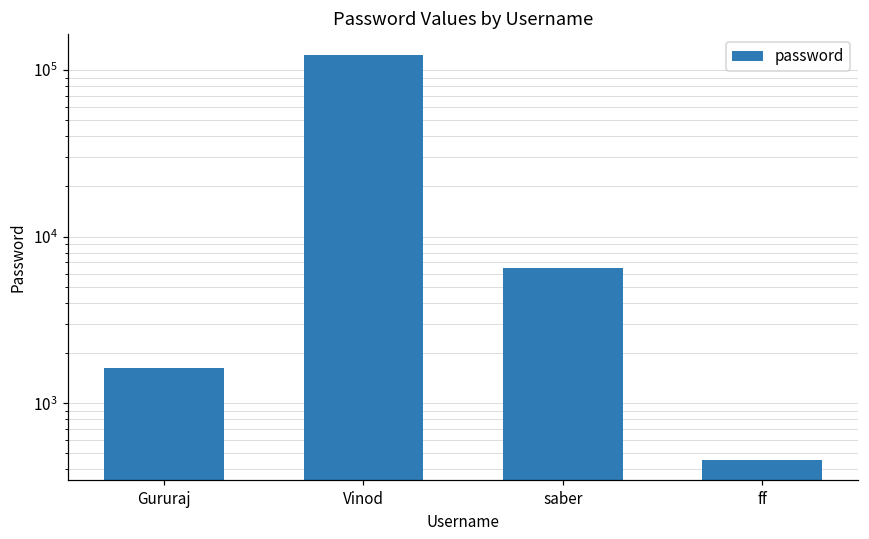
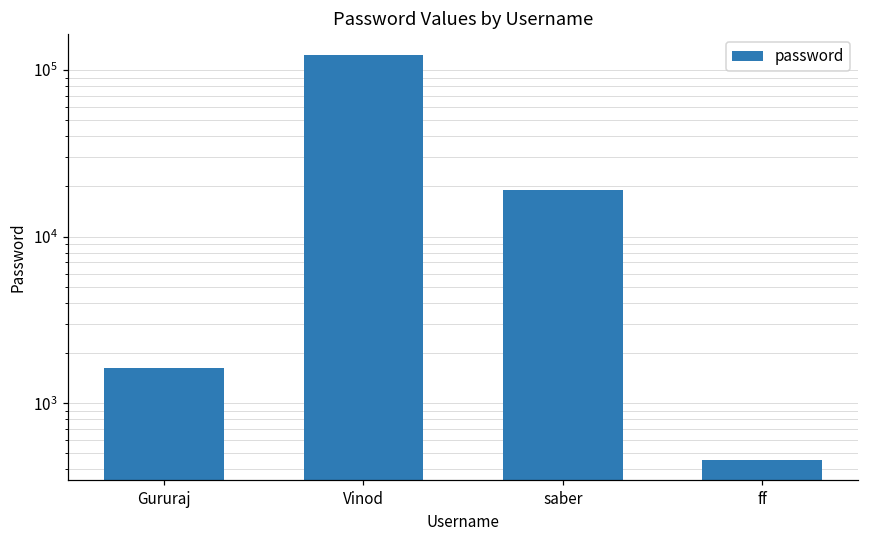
saber: 6500 -> 19000
